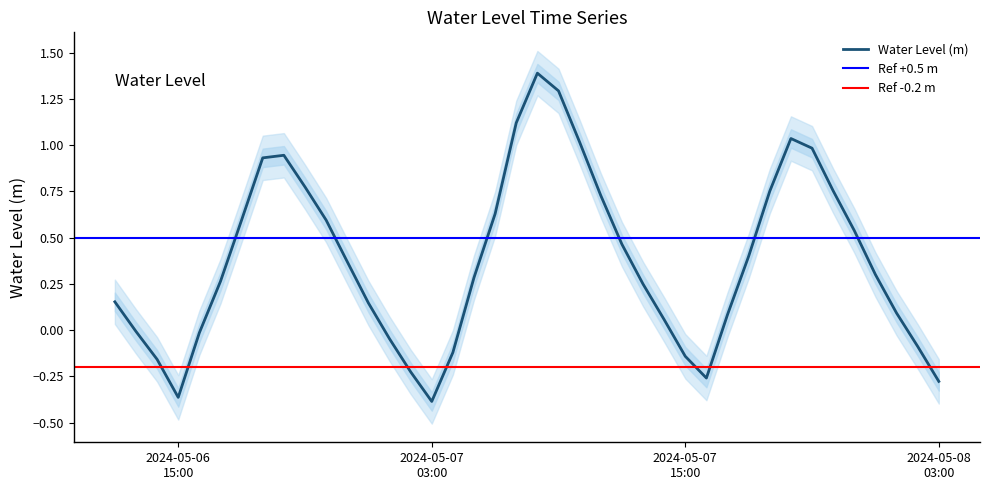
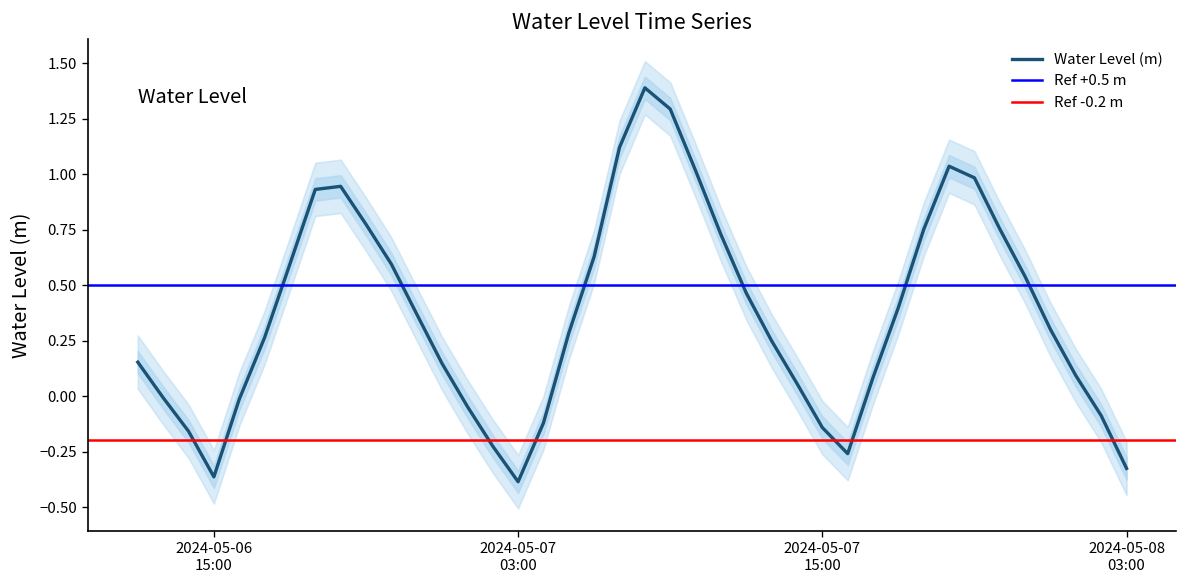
Water Level (m), 2024-05-08 03:00: -0.28 -> -0.33
